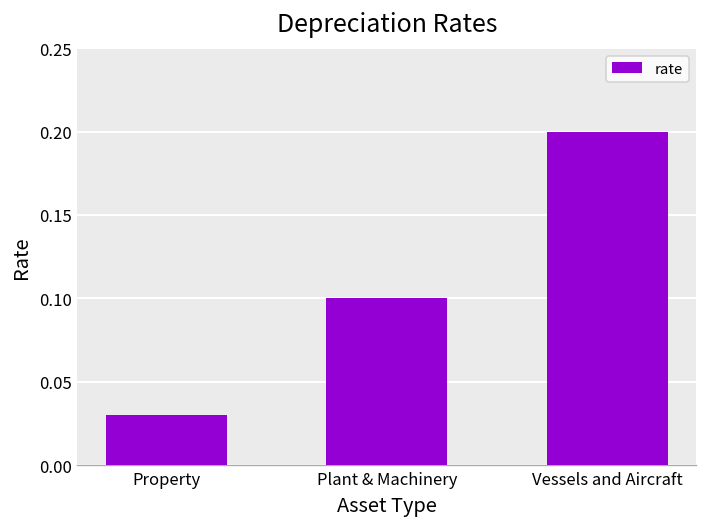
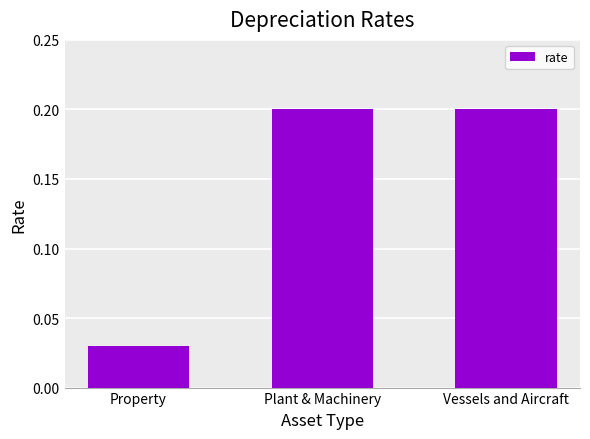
Plant & Machinery: 0.1 -> 0.2
